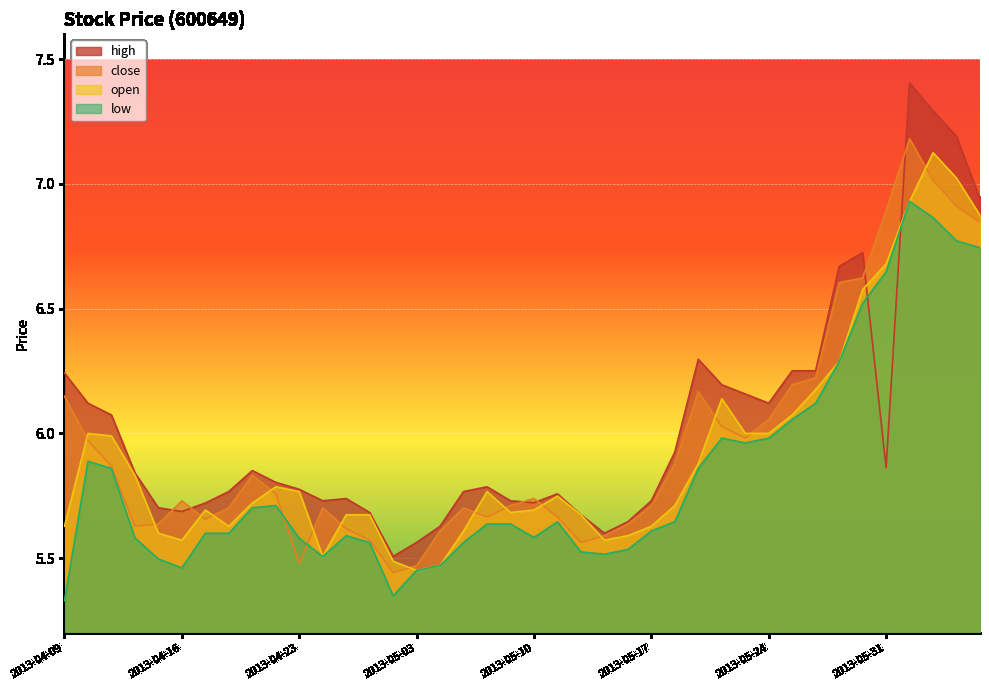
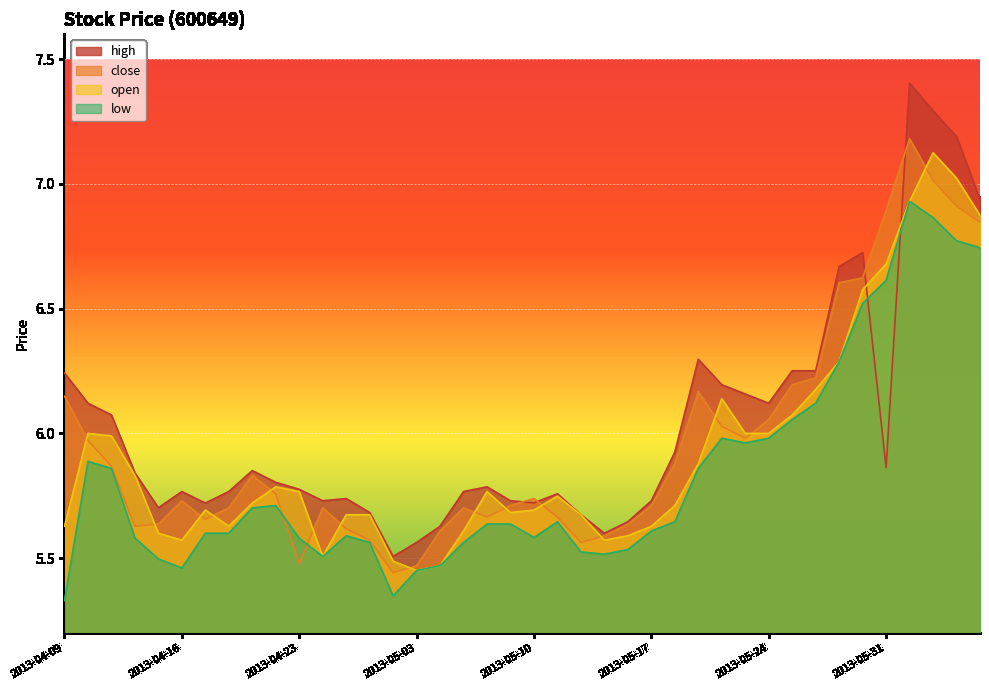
high, 2013-04-16: 5.69 -> 5.77
low, 2013-05-31: 6.65 -> 6.61
